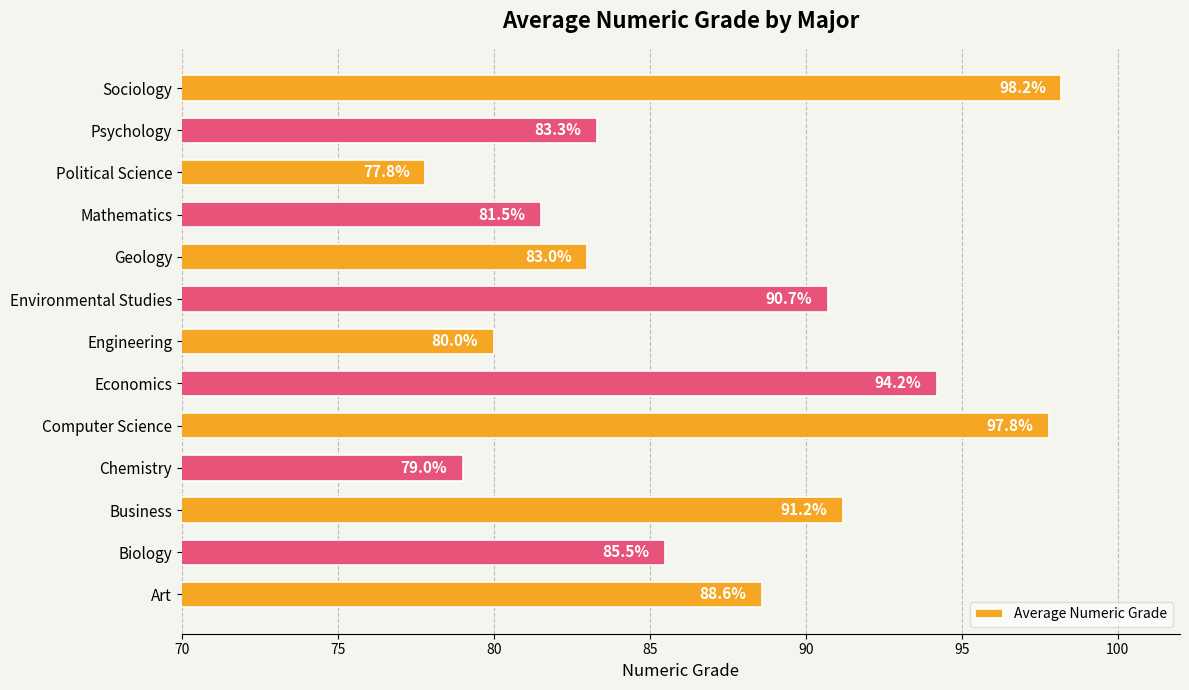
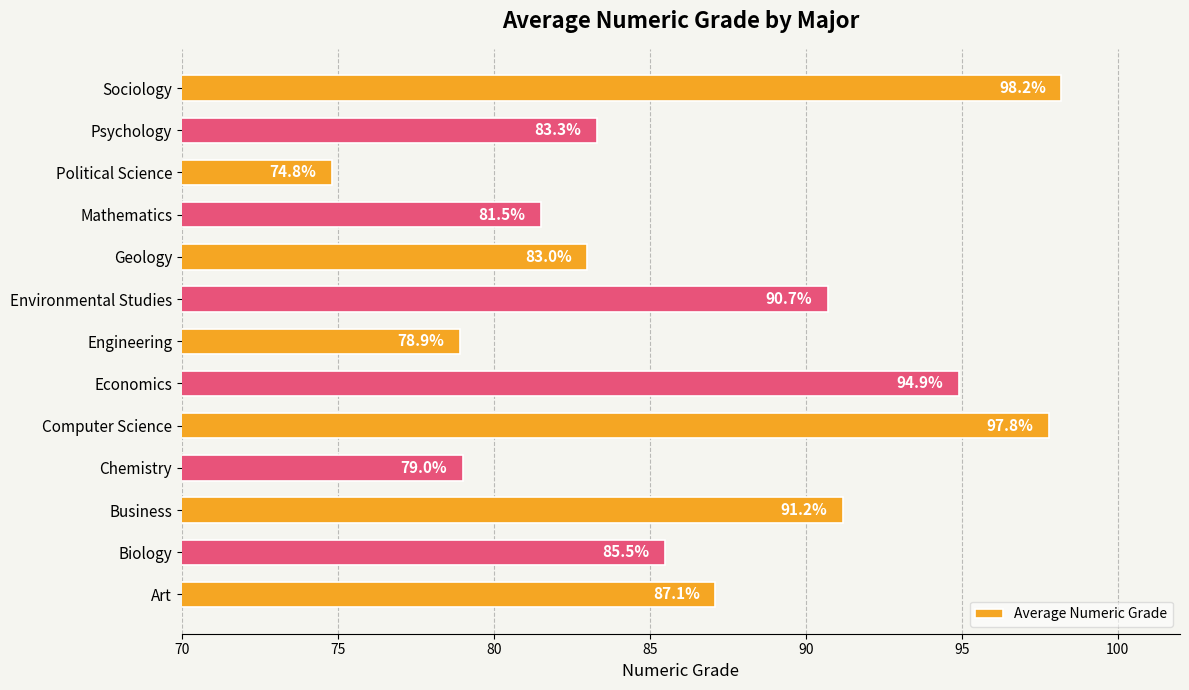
Political Science: 77.8% -> 74.8%
Engineering: 80.0% -> 78.9%
Economics: 94.2% -> 94.9%
Art: 88.6% -> 87.1%
